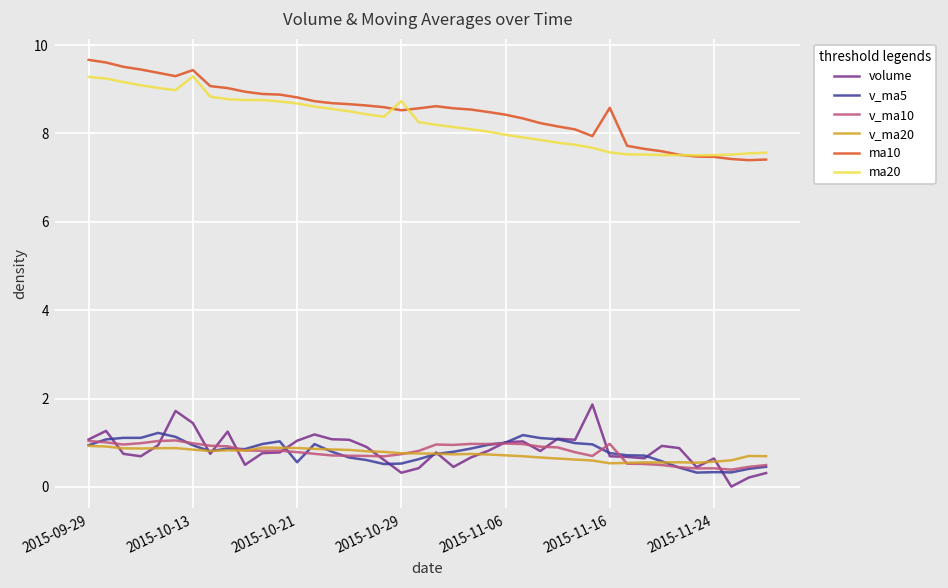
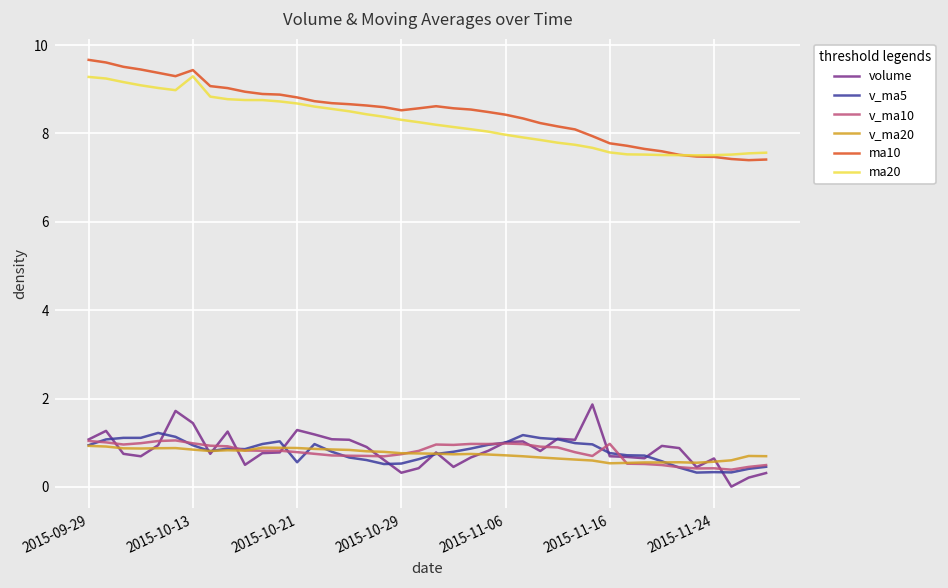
volume, 2015-10-21: 1.0 -> 1.3
ma20, 2015-10-29: 8.7 -> 8.3
ma10, 2015-11-16: 8.6 -> 7.8
